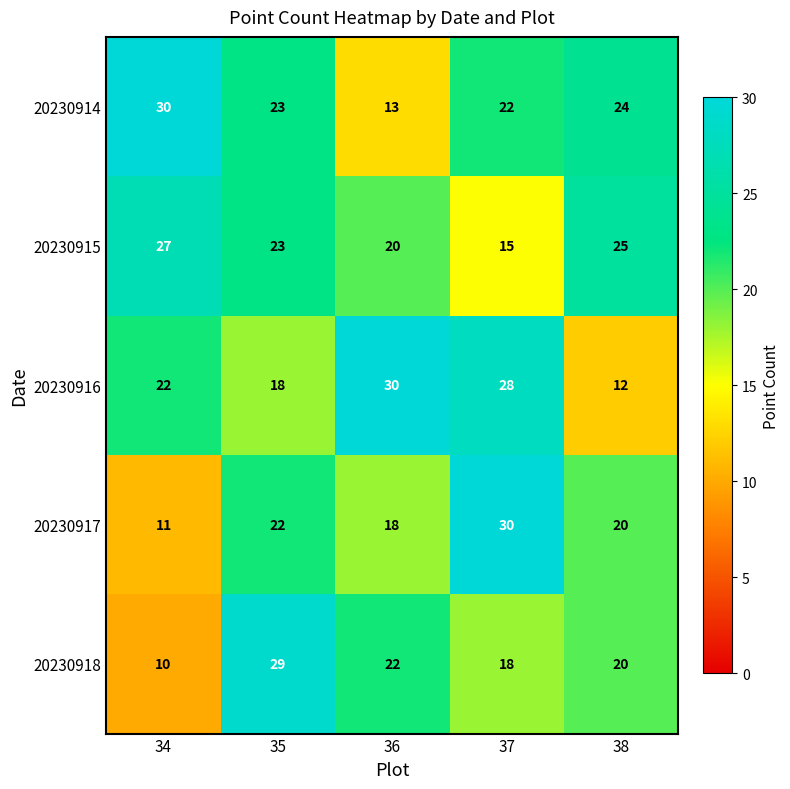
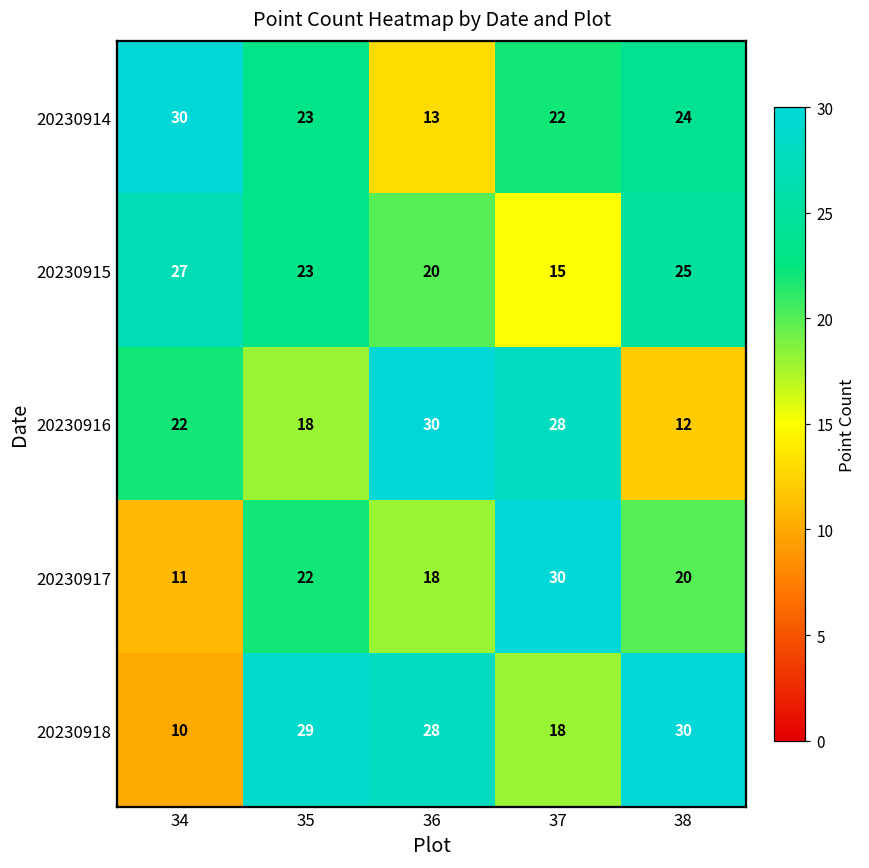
20230918, 36: 22 -> 28
20230918, 38: 20 -> 30
